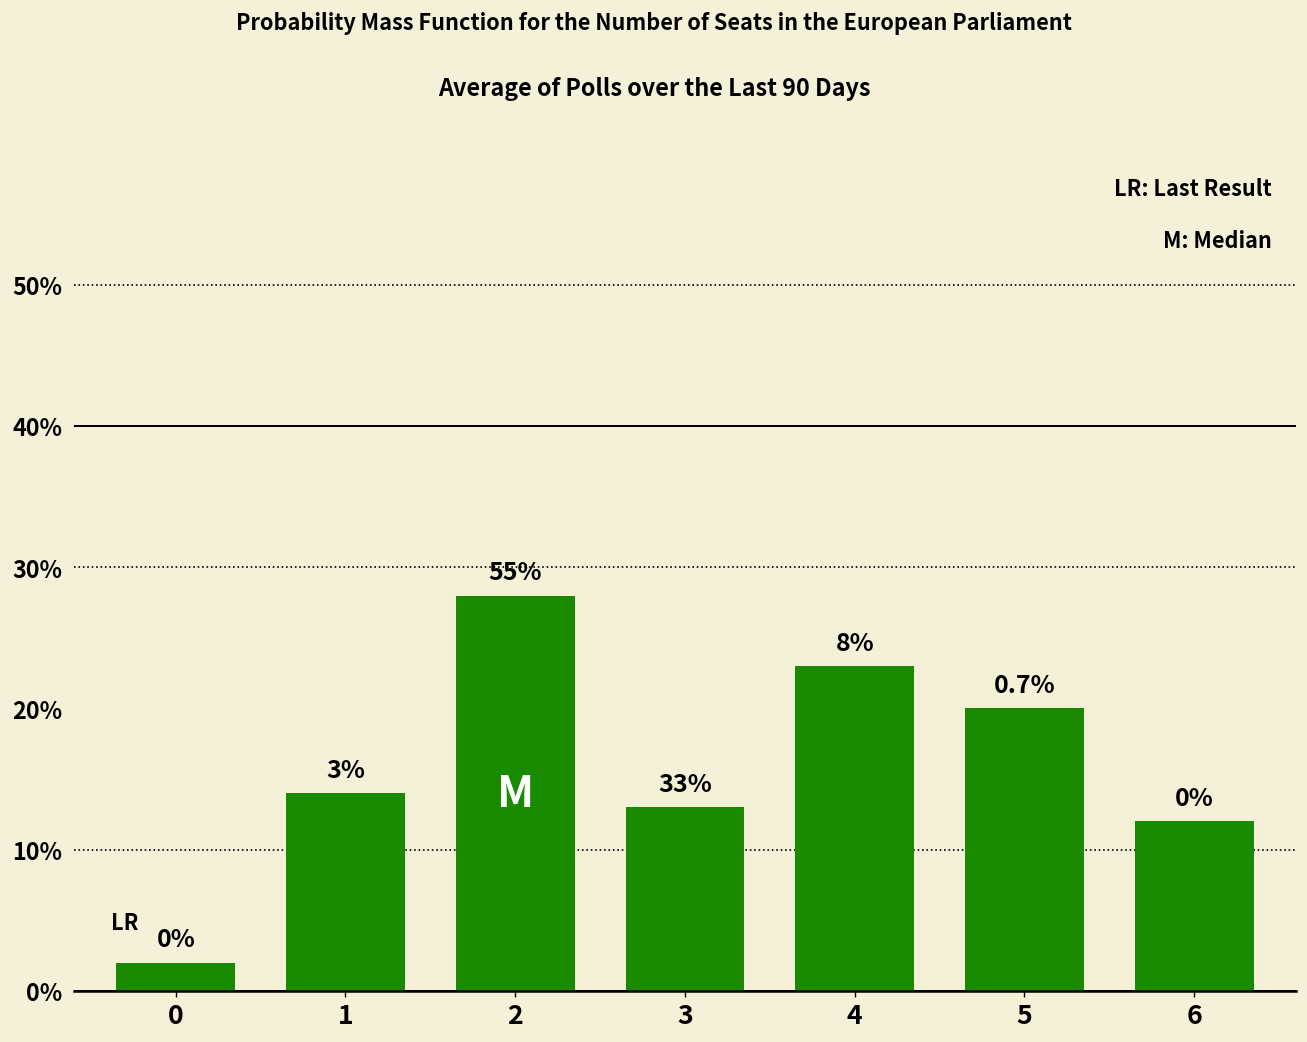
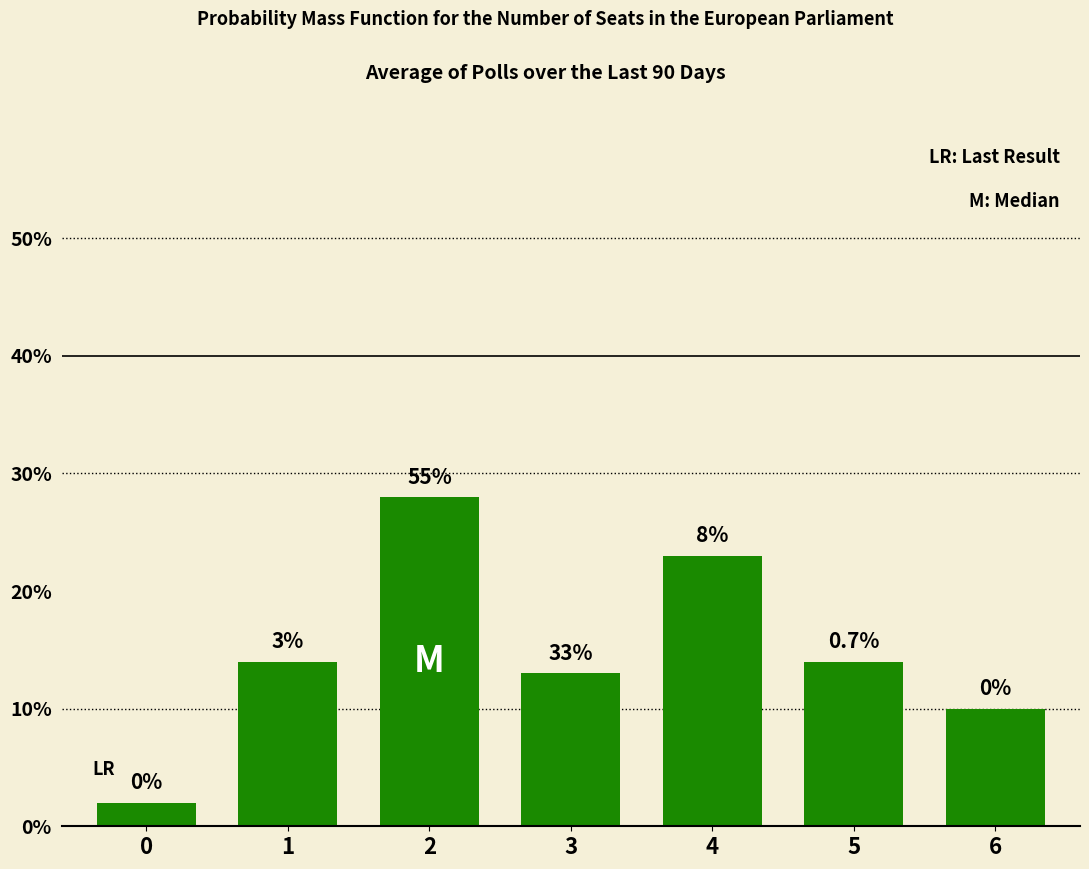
5: 20% -> 14%
6: 12% -> 10%
